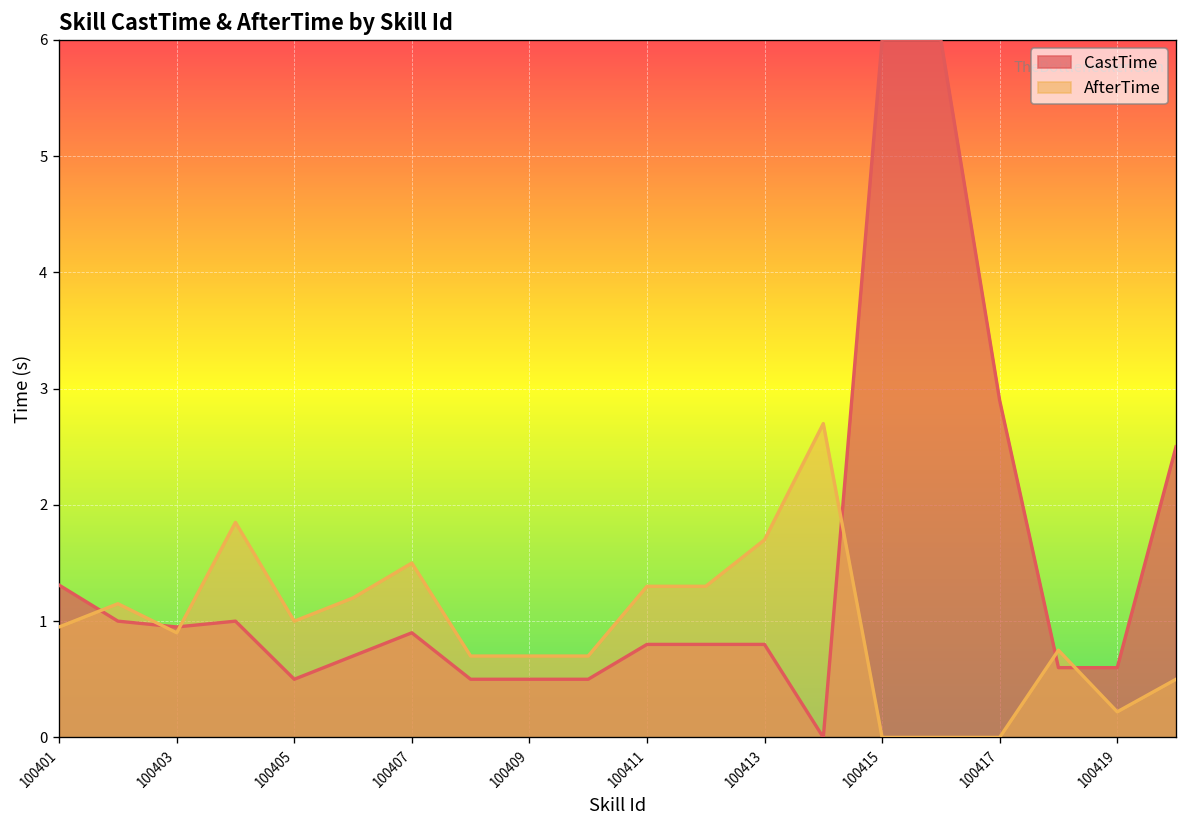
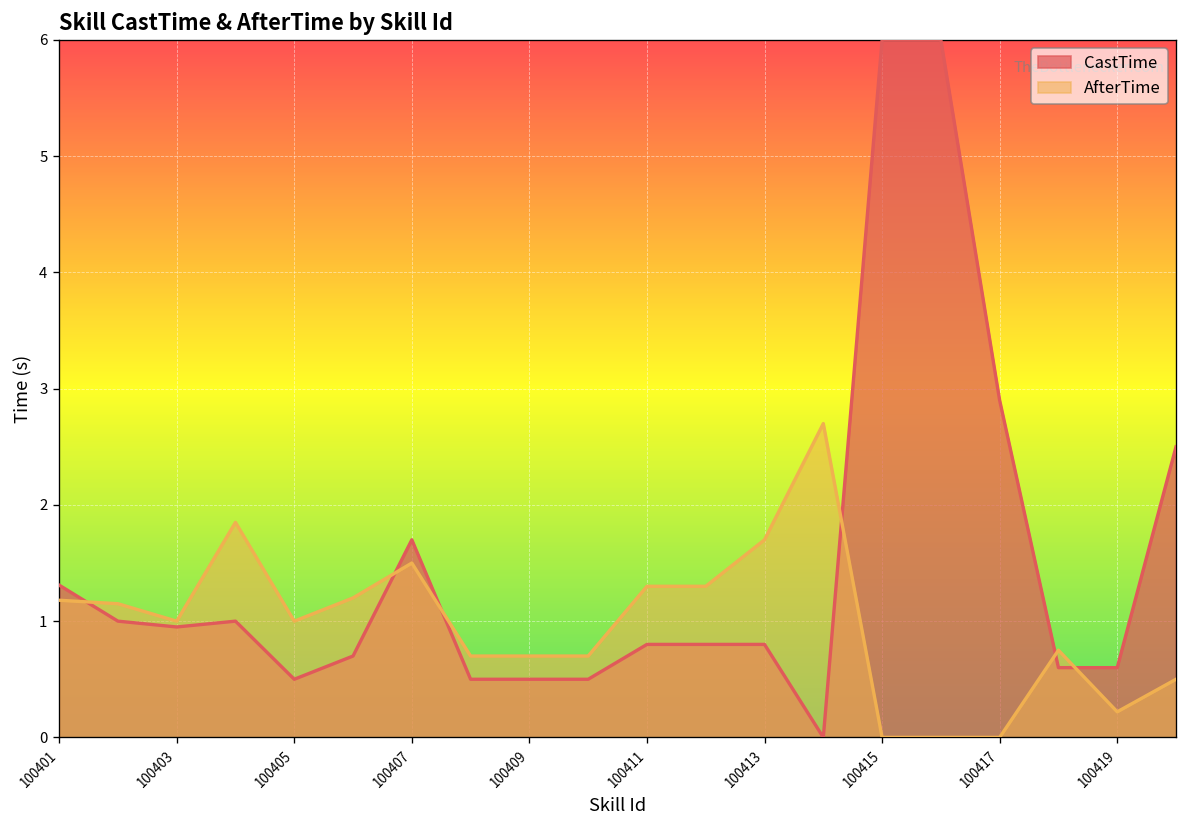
AfterTime, 100401: 1.0 -> 1.2
AfterTime, 100403: 0.9 -> 1.0
CastTime, 100407: 0.9 -> 1.7
